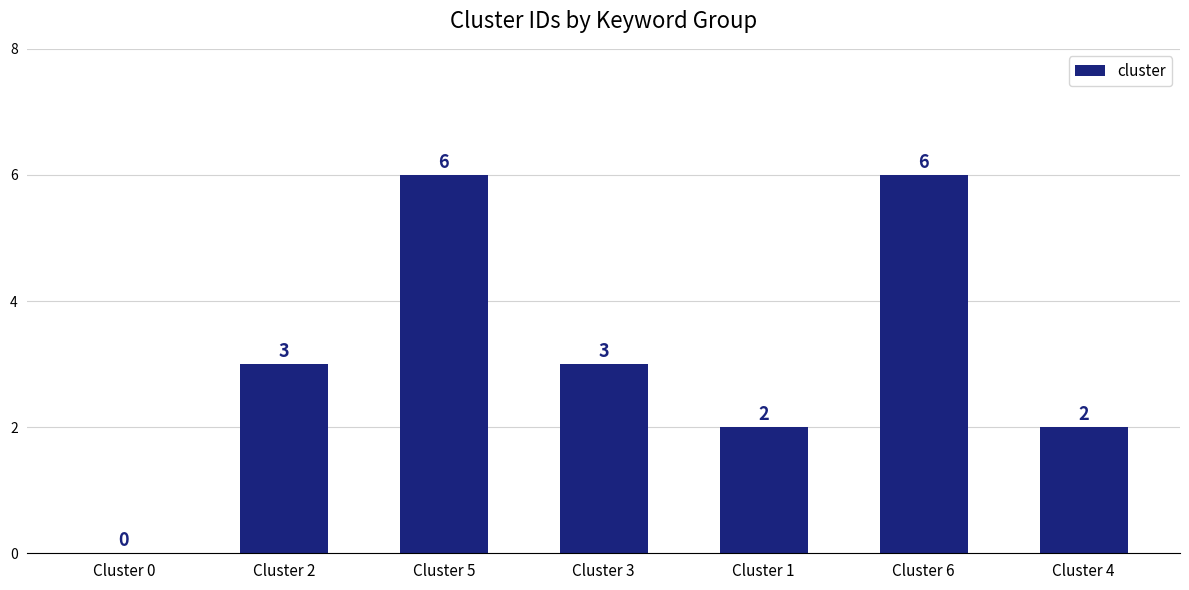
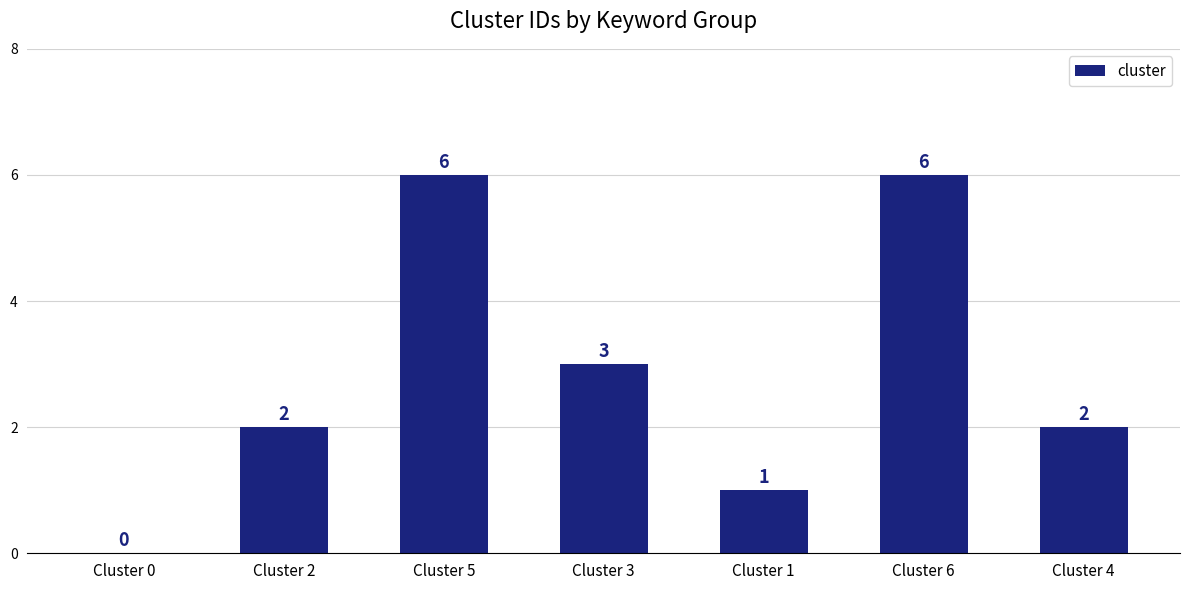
Cluster 2: 3 -> 2
Cluster 1: 2 -> 1
